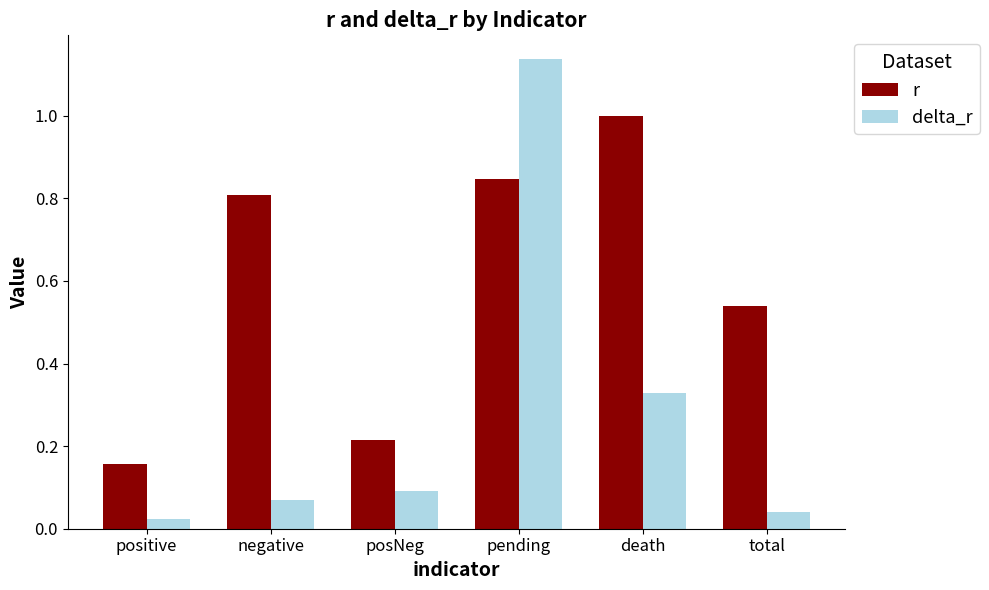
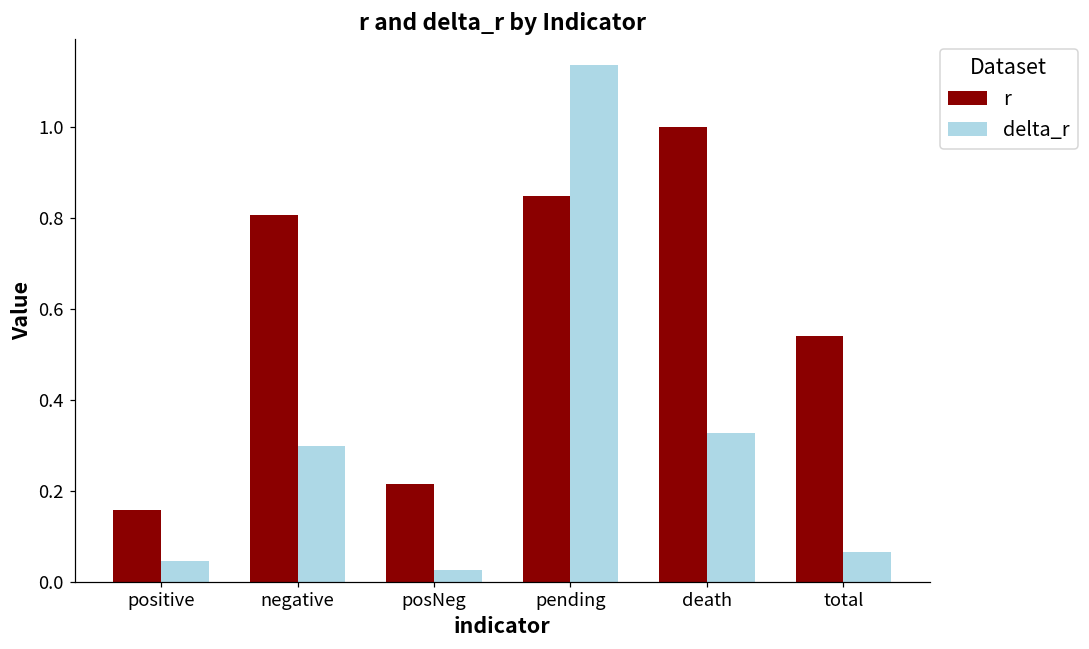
delta_r, positive: 0.02 -> 0.05
delta_r, negative: 0.07 -> 0.30
delta_r, posNeg: 0.09 -> 0.02
delta_r, total: 0.04 -> 0.07
